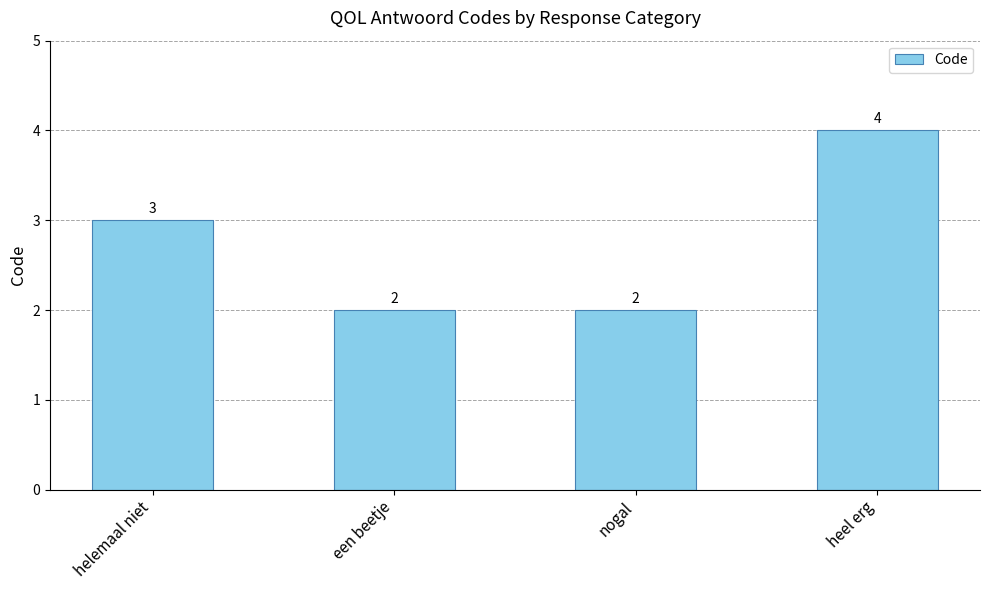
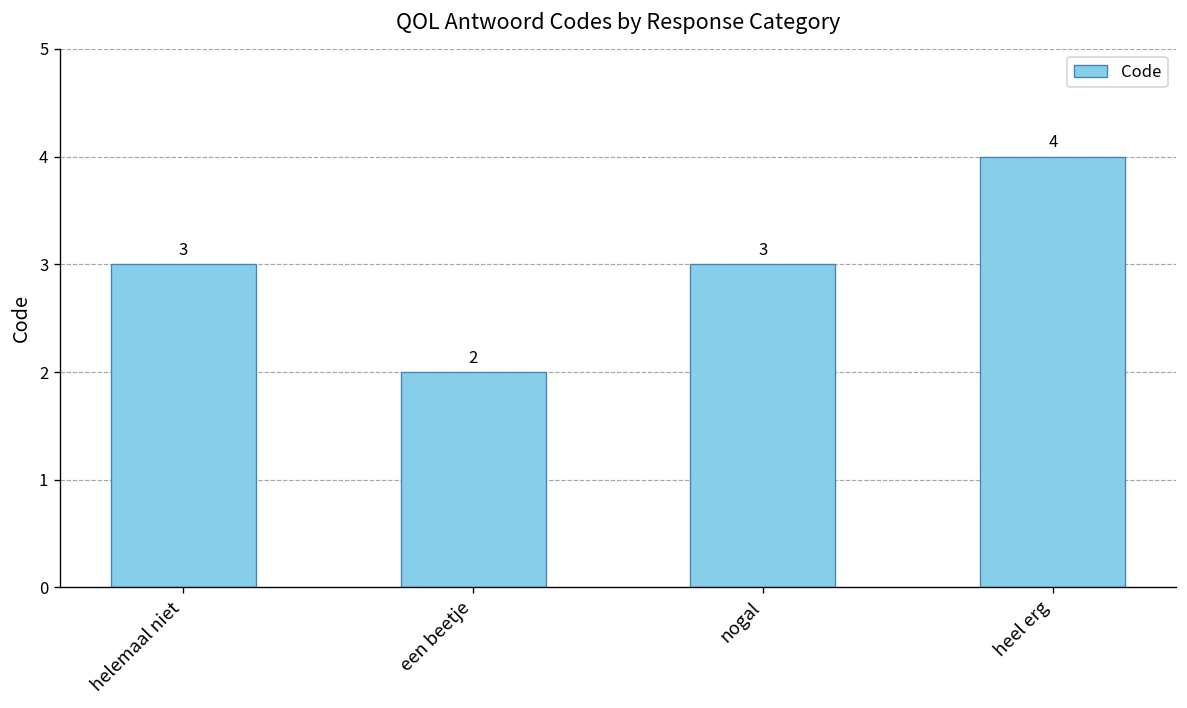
nogal: 2 -> 3
